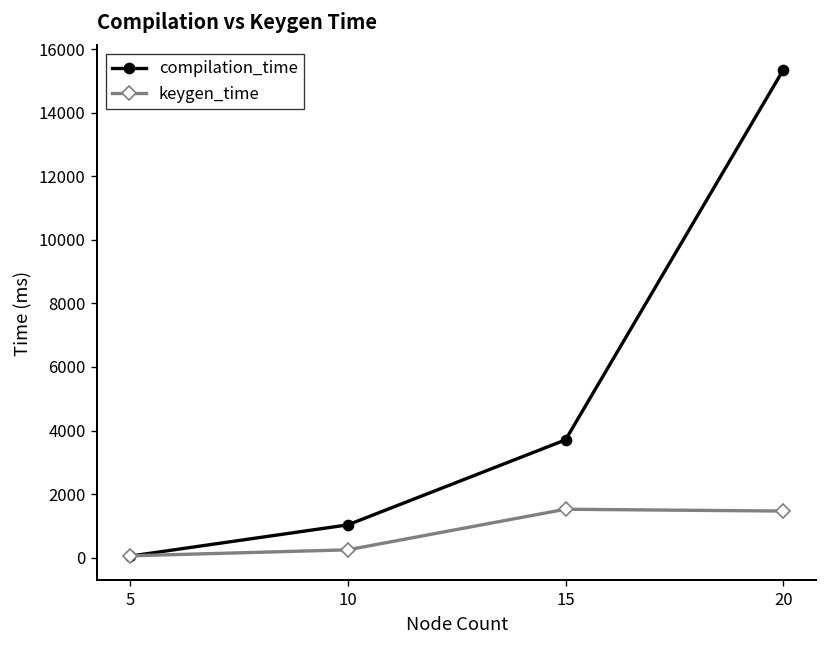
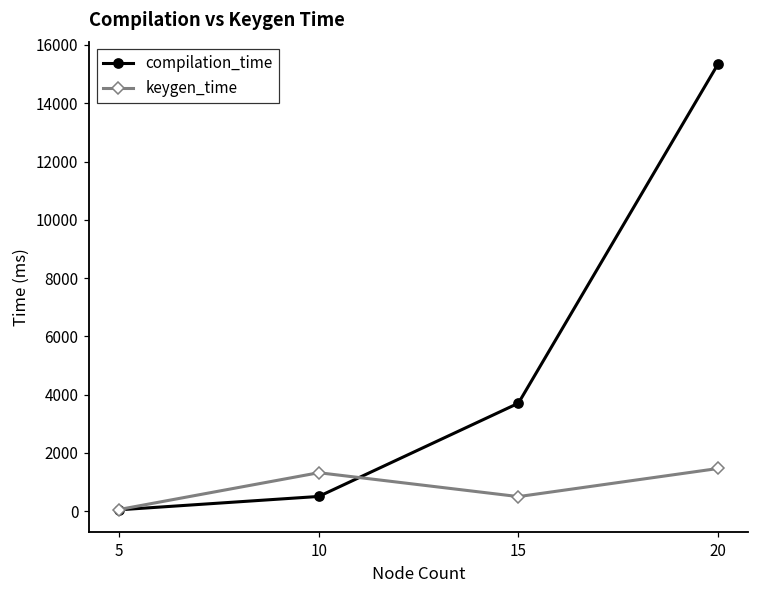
compilation_time, 10: 1000 -> 500
keygen_time, 10: 200 -> 1300
keygen_time, 15: 1500 -> 500
